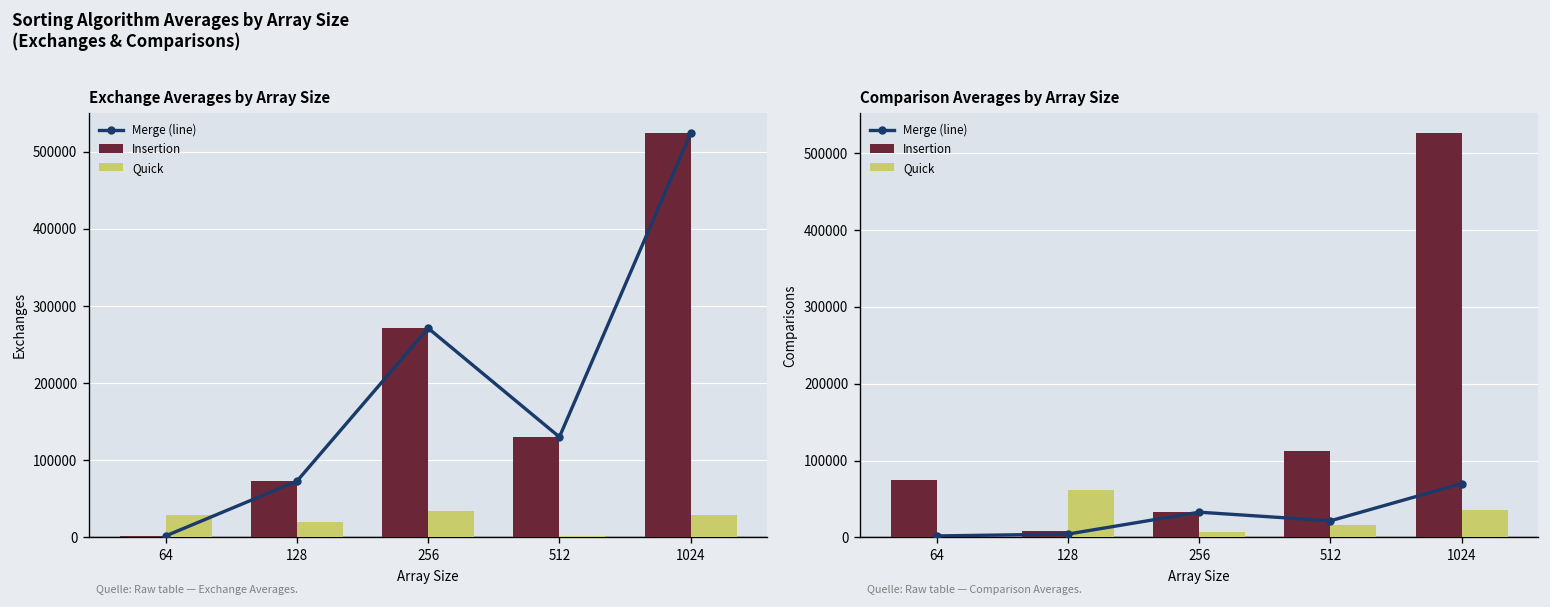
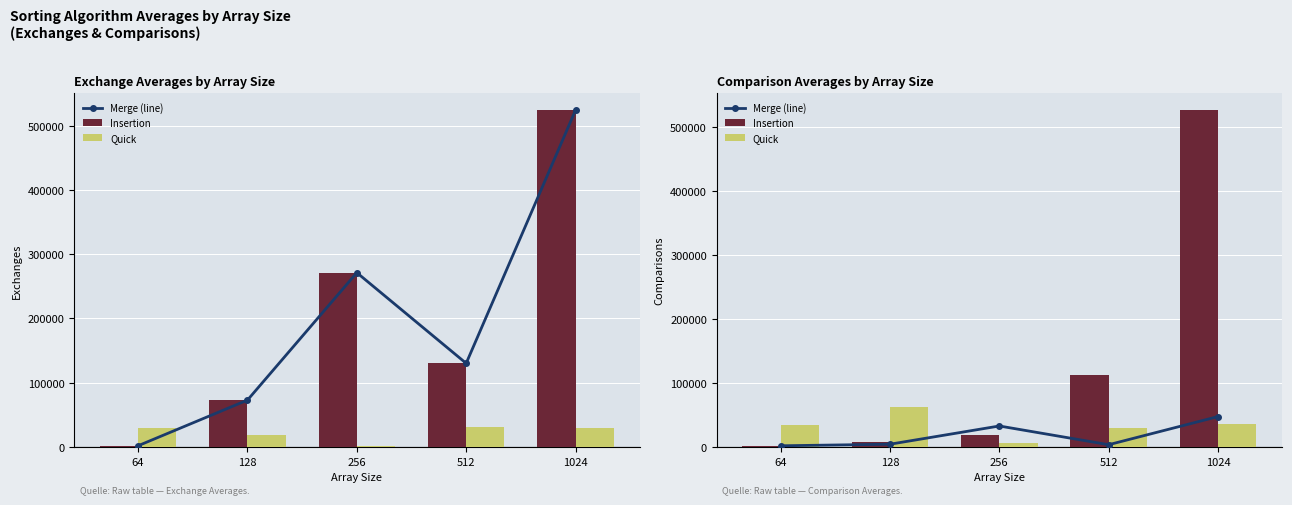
Exchange Averages by Array Size, Quick, 256: 30000 -> 0
Exchange Averages by Array Size, Quick, 512: 0 -> 30000
Comparison Averages by Array Size, Insertion, 64: 80000 -> 0
Comparison Averages by Array Size, Quick, 64: 0 -> 30000
Comparison Averages by Array Size, Insertion, 256: 30000 -> 20000
Comparison Averages by Array Size, Merge (line), 512: 20000 -> 0
Comparison Averages by Array Size, Quick, 512: 20000 -> 30000
Comparison Averages by Array Size, Merge (line), 1024: 70000 -> 50000
